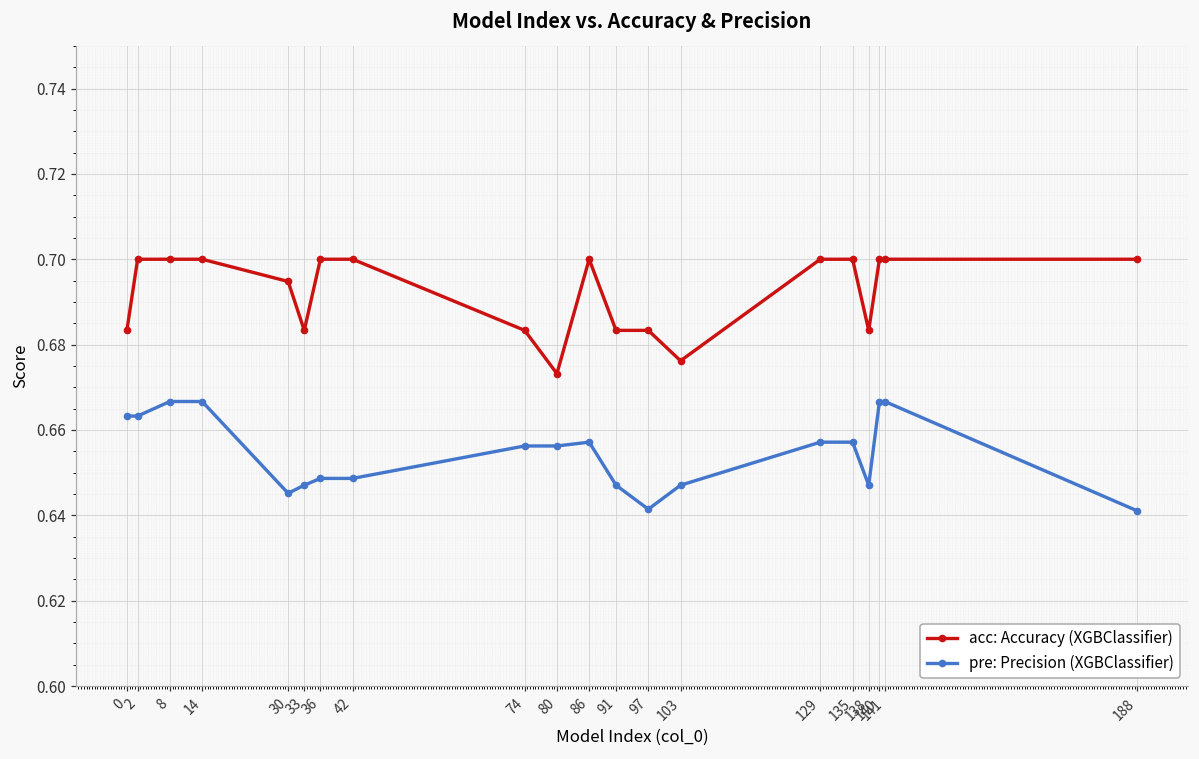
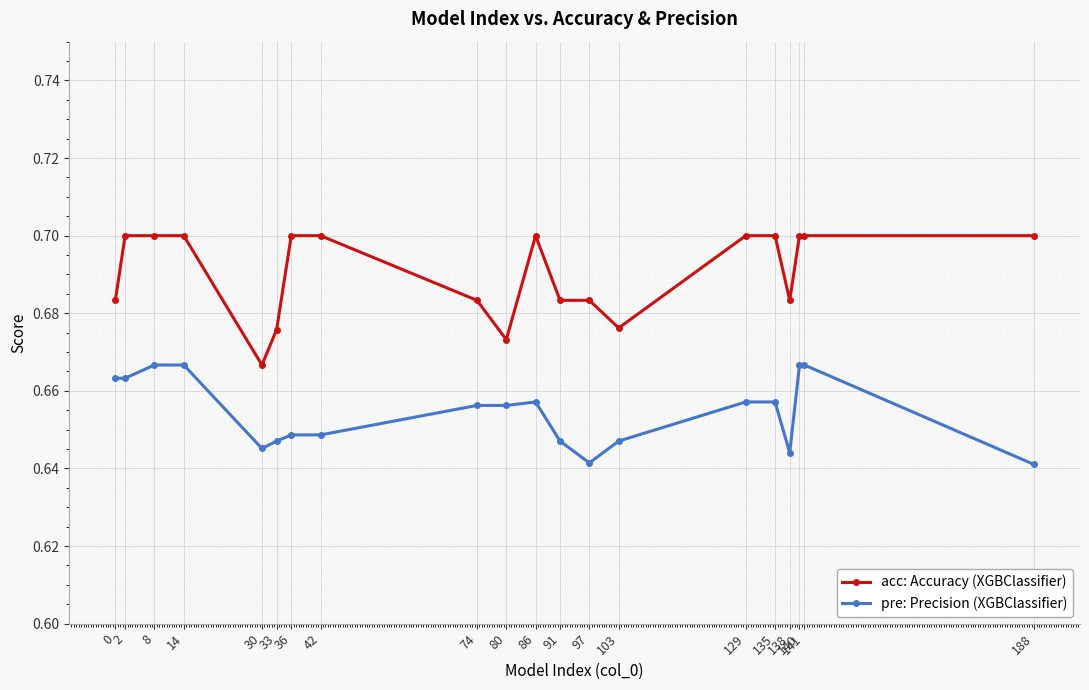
acc: Accuracy (XGBClassifier), 30: 0.695 -> 0.667
acc: Accuracy (XGBClassifier), 33: 0.683 -> 0.676
pre: Precision (XGBClassifier), 138: 0.647 -> 0.644
